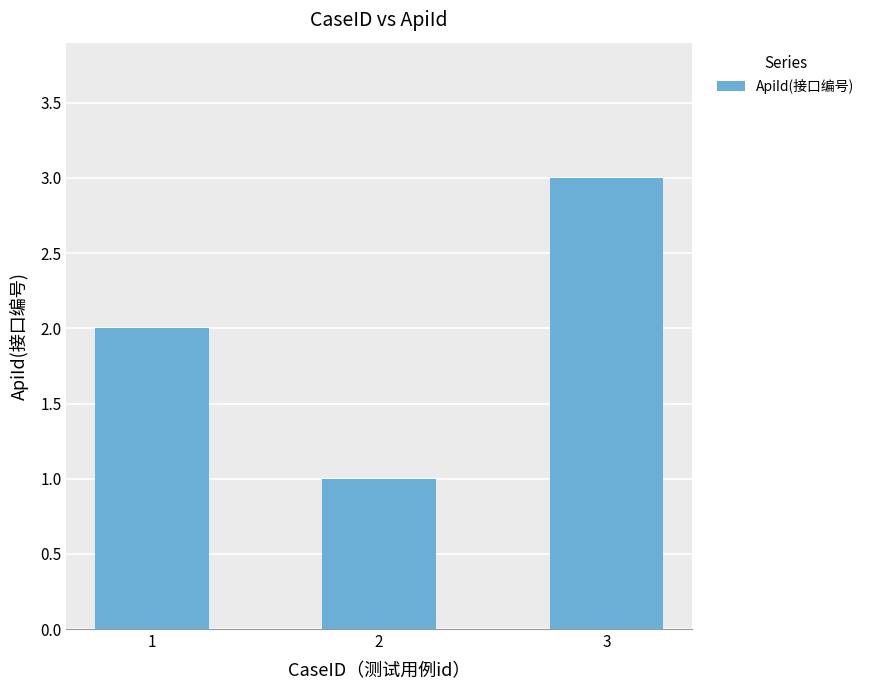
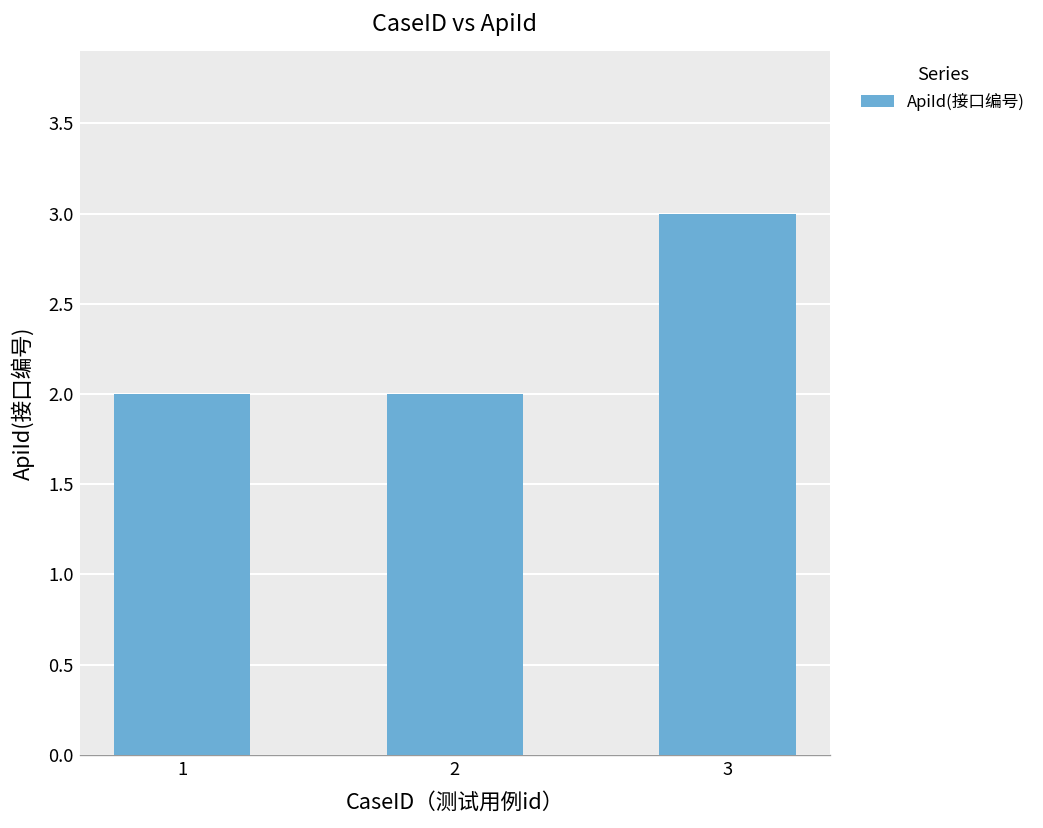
2: 1 -> 2
